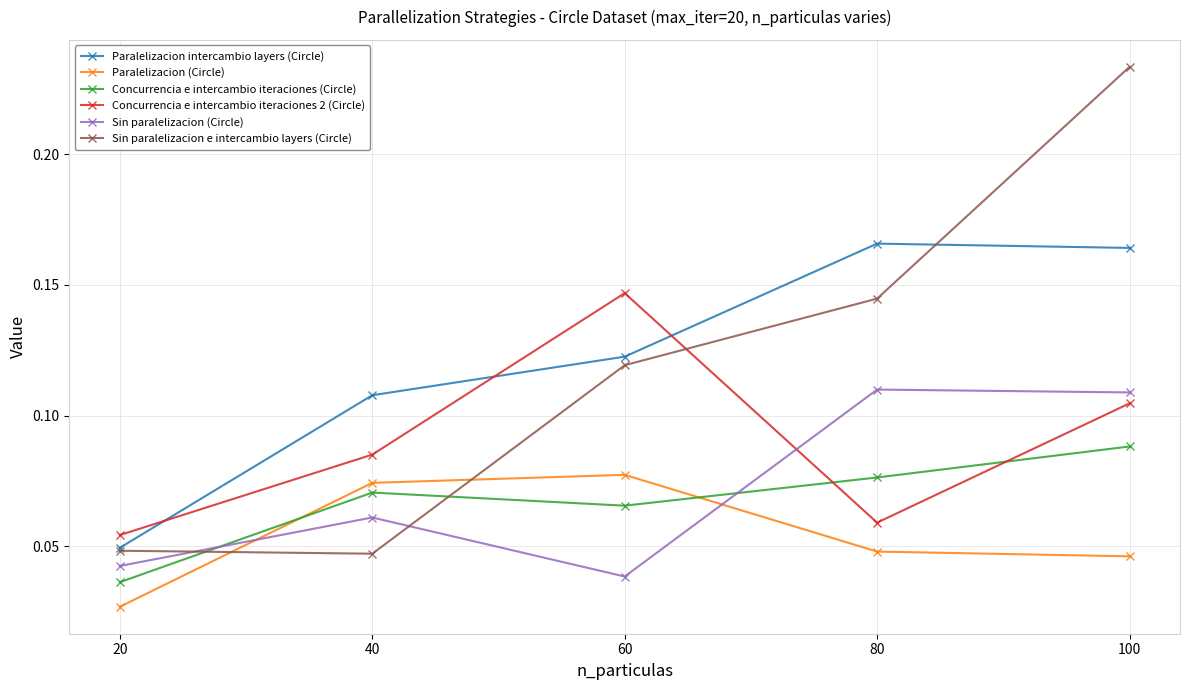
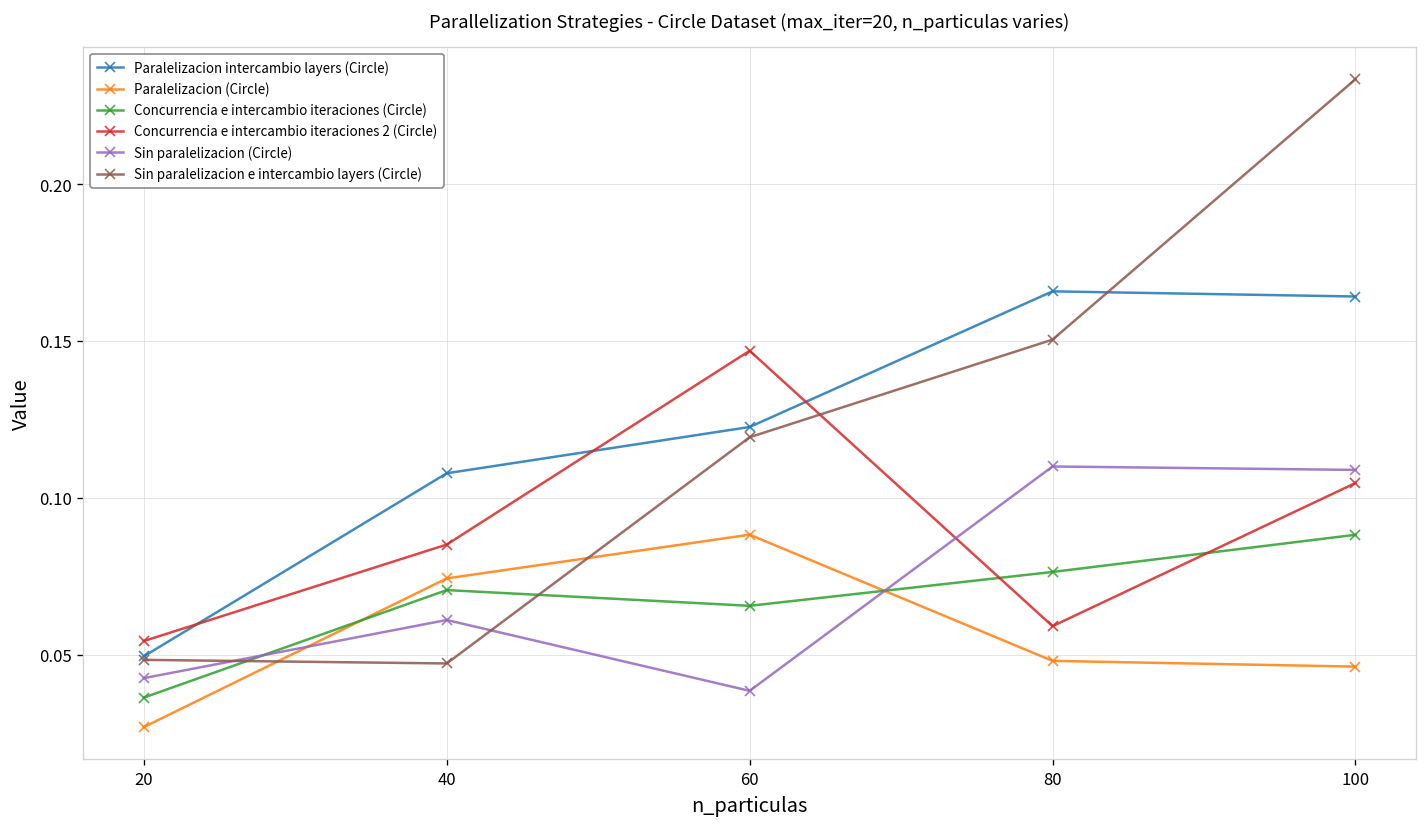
Paralelizacion (Circle), 60: 0.077 -> 0.088
Sin paralelizacion e intercambio layers (Circle), 80: 0.145 -> 0.150
